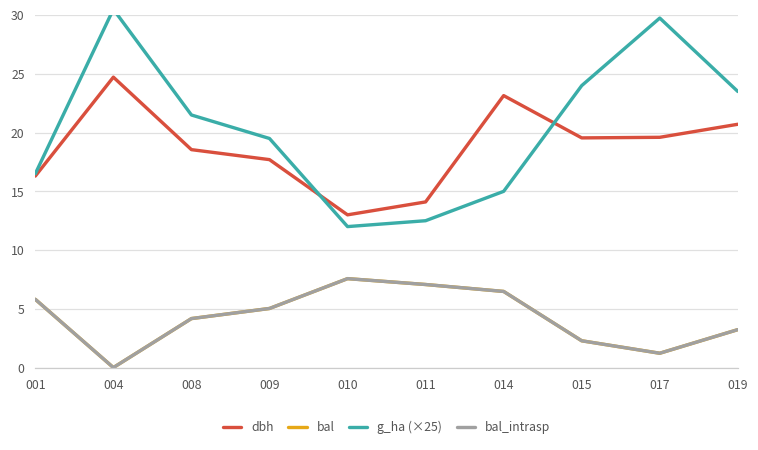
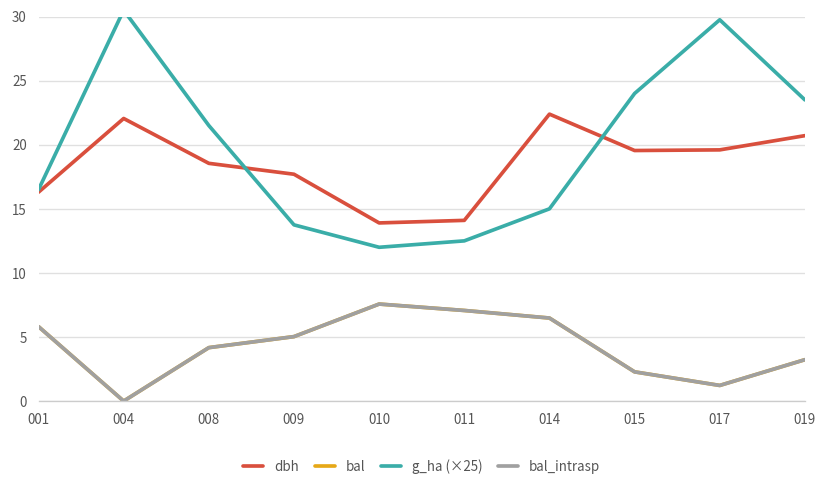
dbh, 004: 24.7 -> 22.1
g_ha (×25), 009: 19.5 -> 13.8
dbh, 010: 13.0 -> 13.9
dbh, 014: 23.2 -> 22.4
